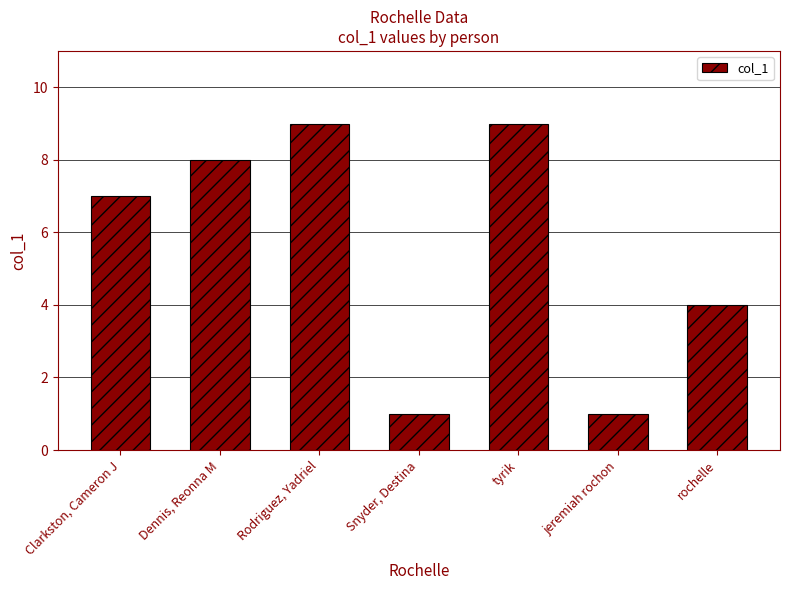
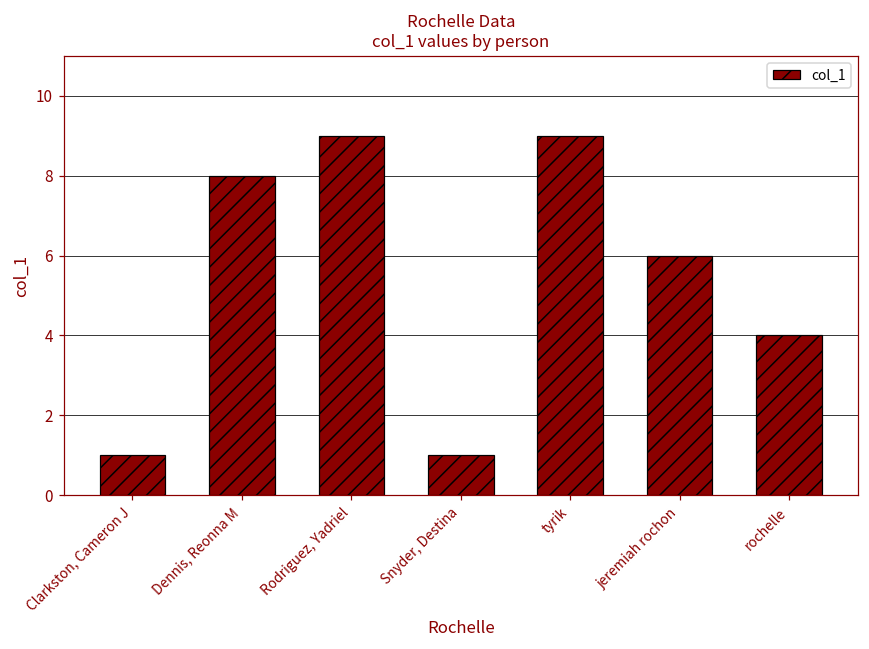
Clarkston, Cameron J: 7 -> 1
jeremiah rochon: 1 -> 6
